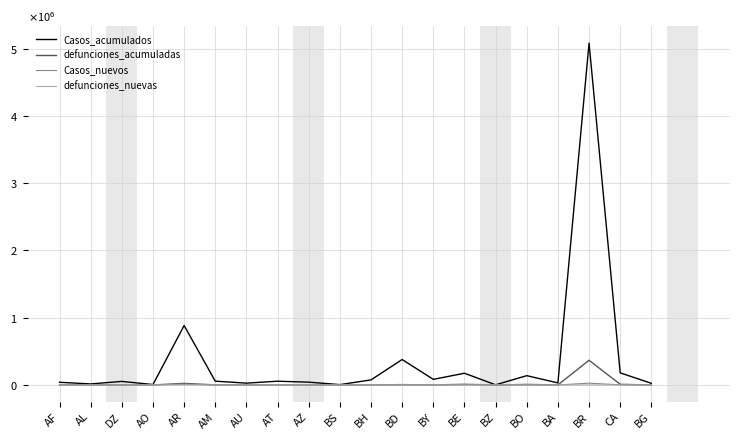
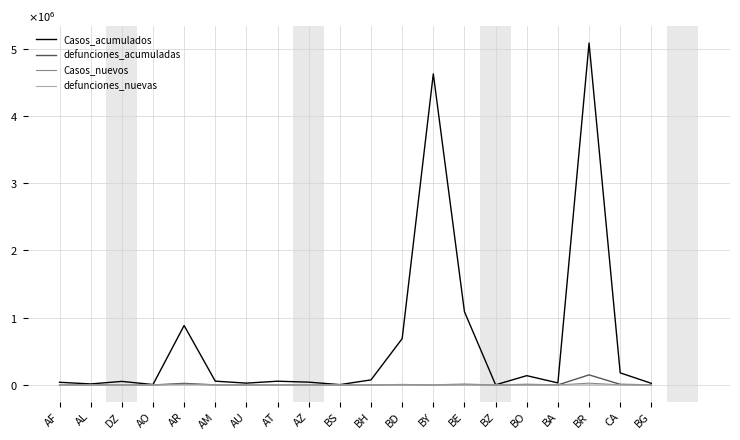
Casos_acumulados, BD: 400000 -> 700000
Casos_acumulados, BY: 100000 -> 4600000
Casos_acumulados, BE: 200000 -> 1100000
defunciones_acumuladas, BR: 400000 -> 200000
